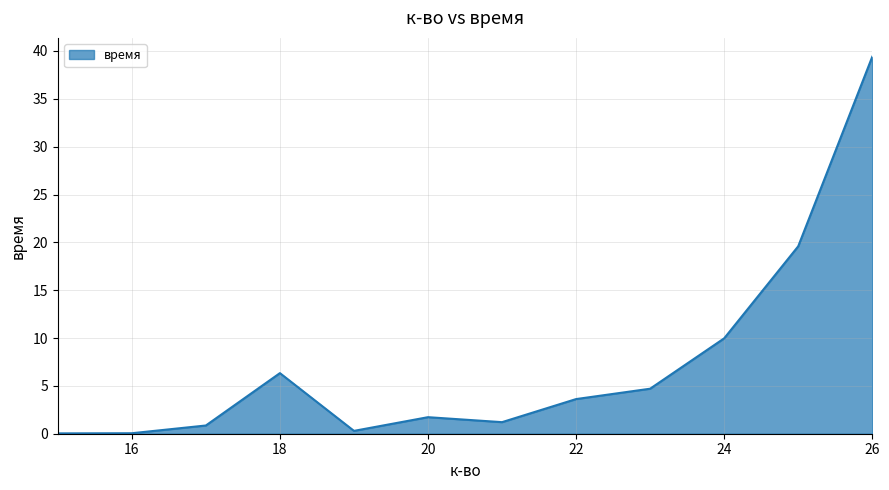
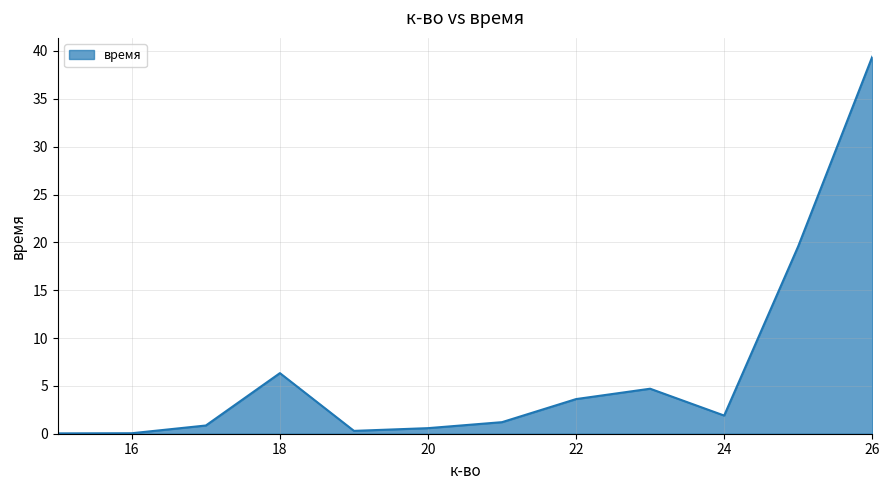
20: 2 -> 1
24: 10 -> 2
